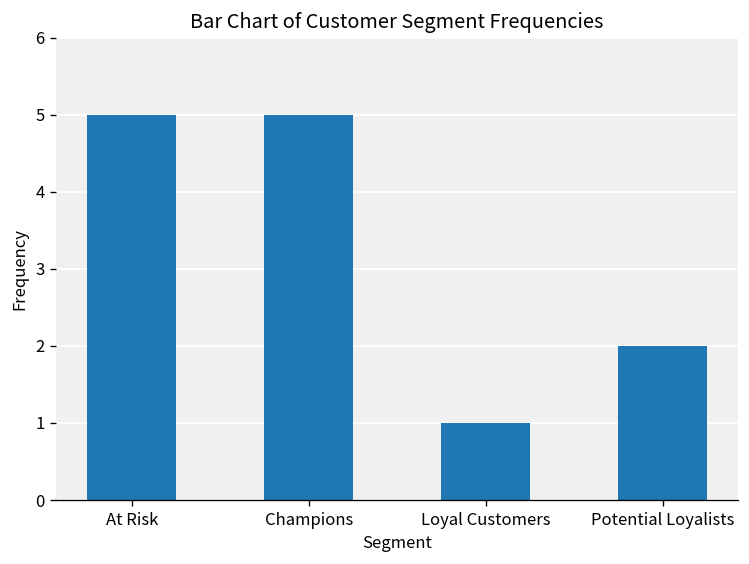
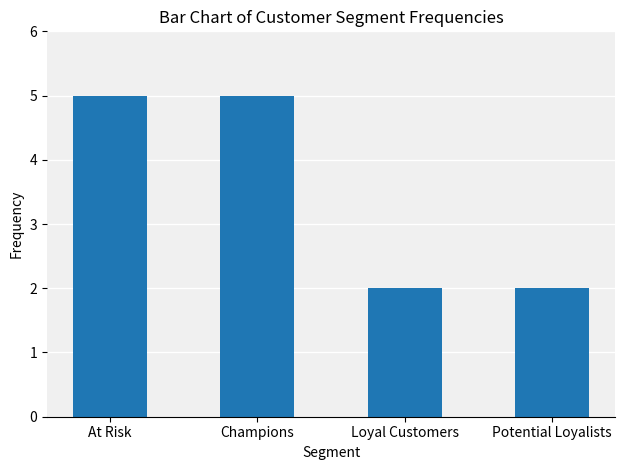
Loyal Customers: 1 -> 2
